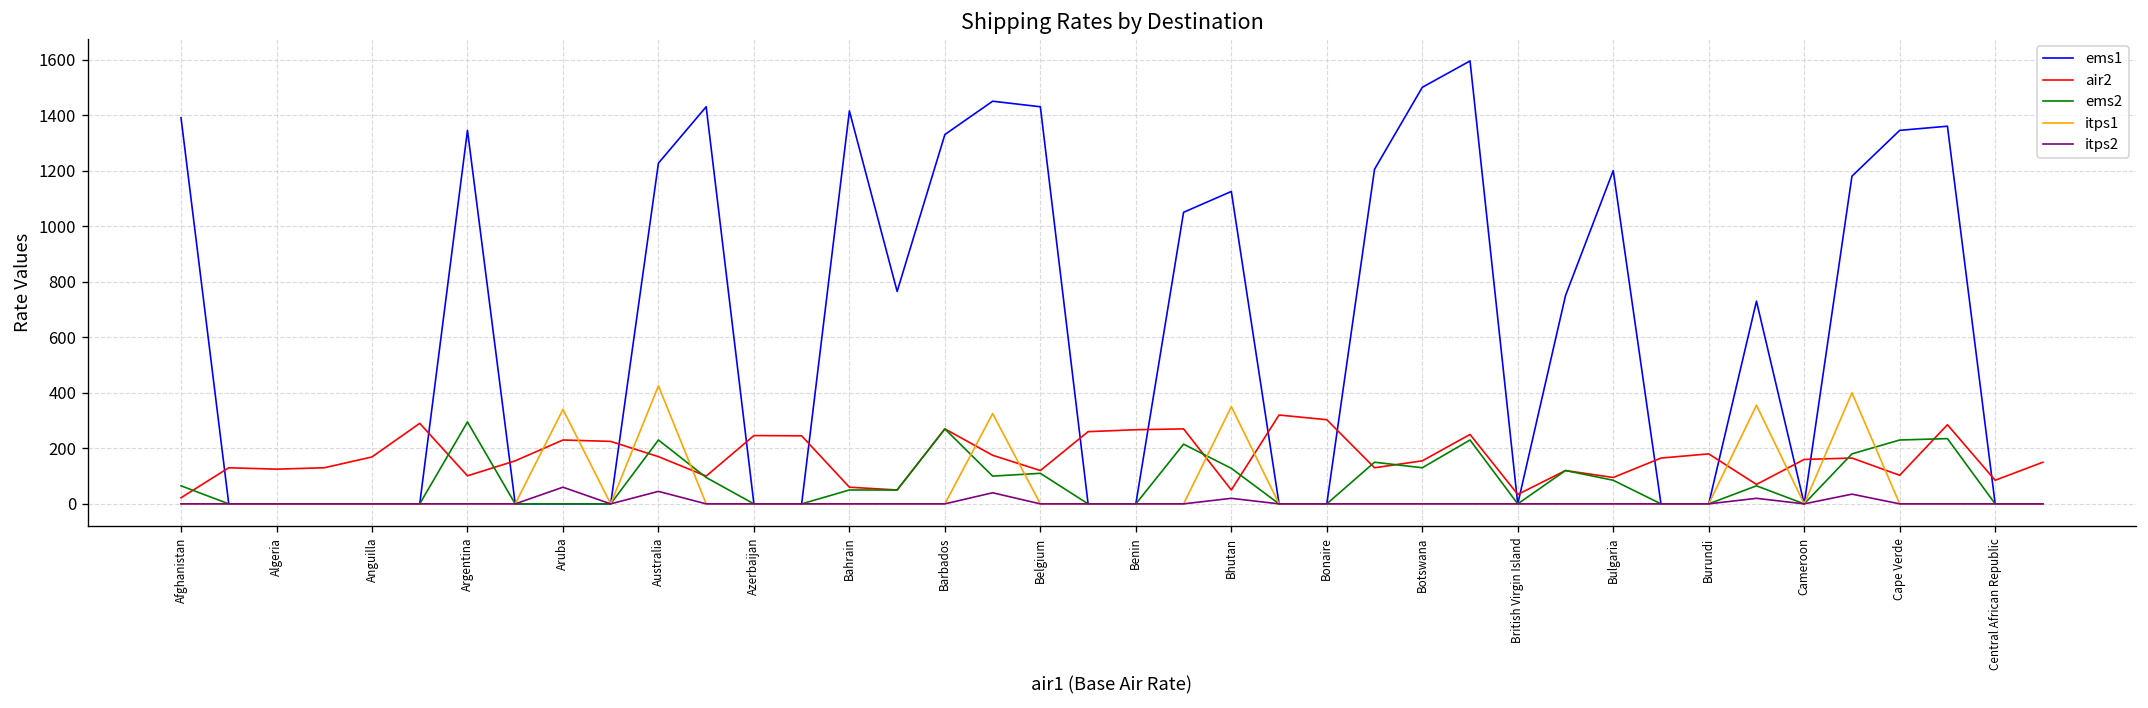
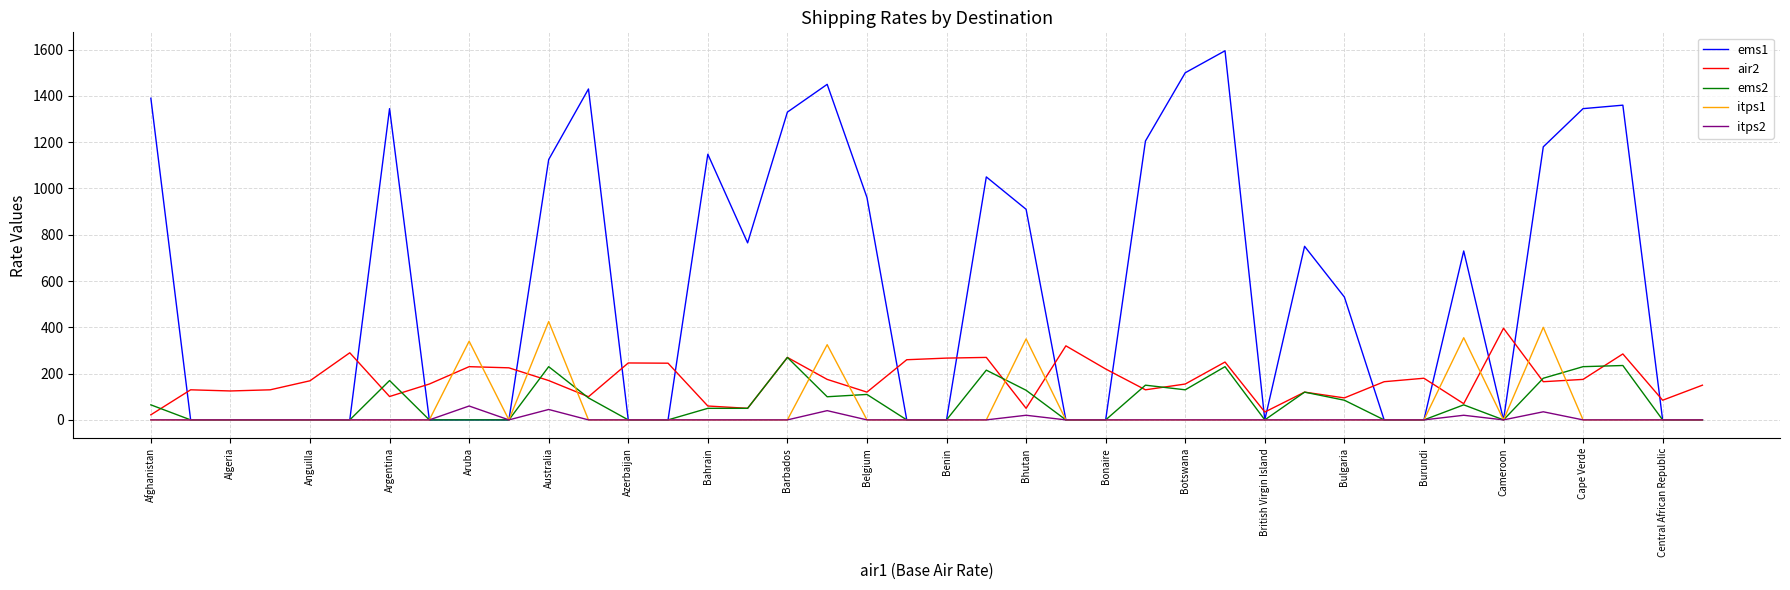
ems2, Argentina: 300 -> 170
ems1, Australia: 1230 -> 1130
ems1, Bahrain: 1420 -> 1150
ems1, Belgium: 1430 -> 960
ems1, Bhutan: 1130 -> 910
air2, Bonaire: 300 -> 220
ems1, Bulgaria: 1200 -> 530
air2, Cameroon: 160 -> 400
air2, Cape Verde: 100 -> 180
